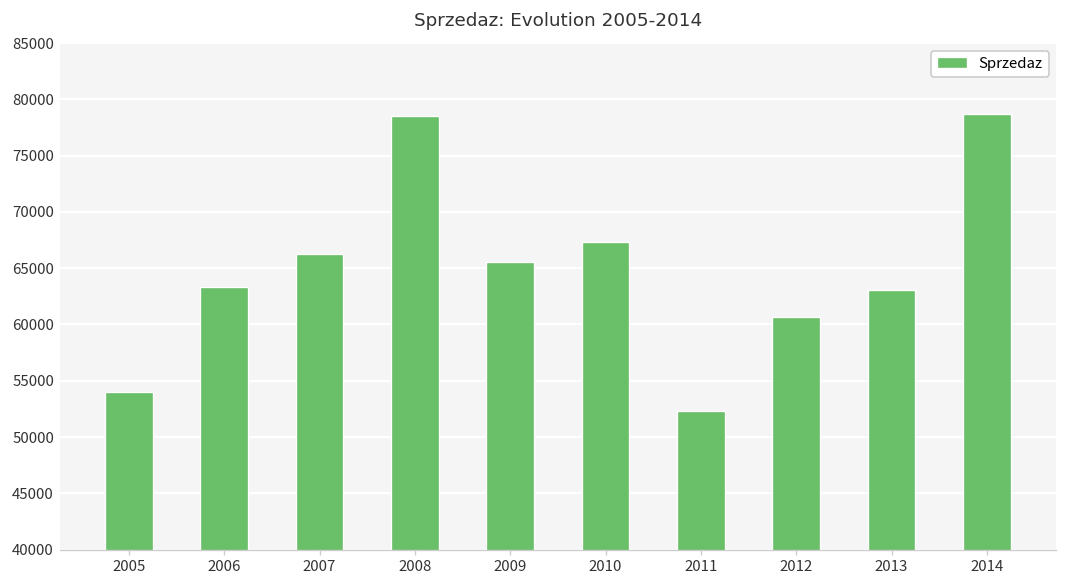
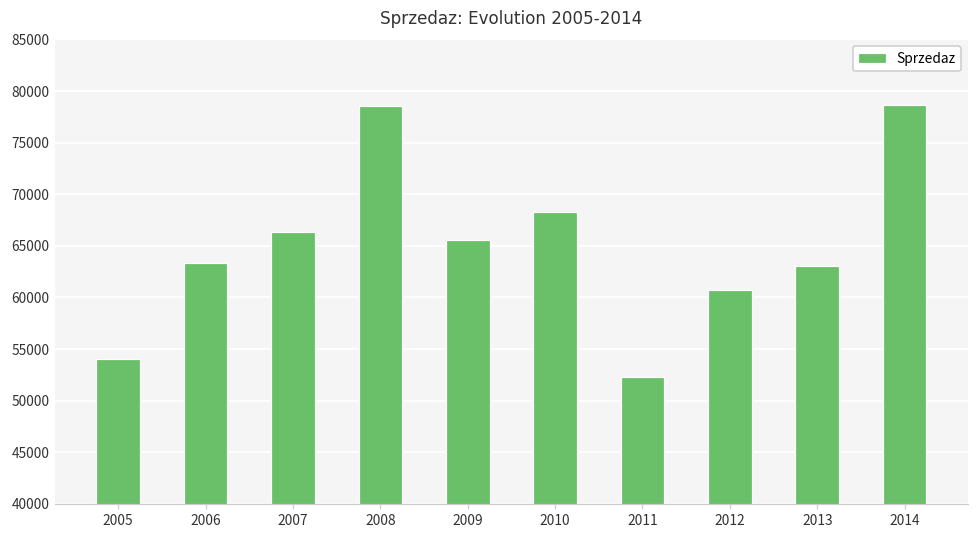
2010: 67000 -> 68000
